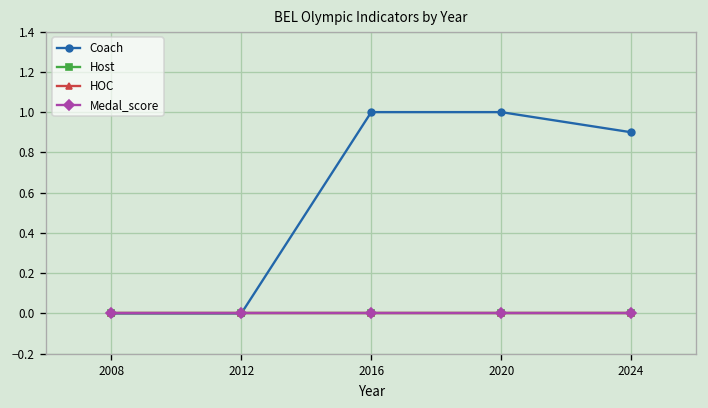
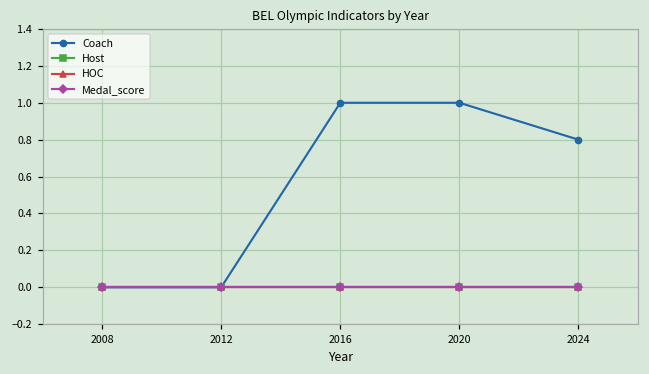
Coach, 2024: 0.9 -> 0.8
